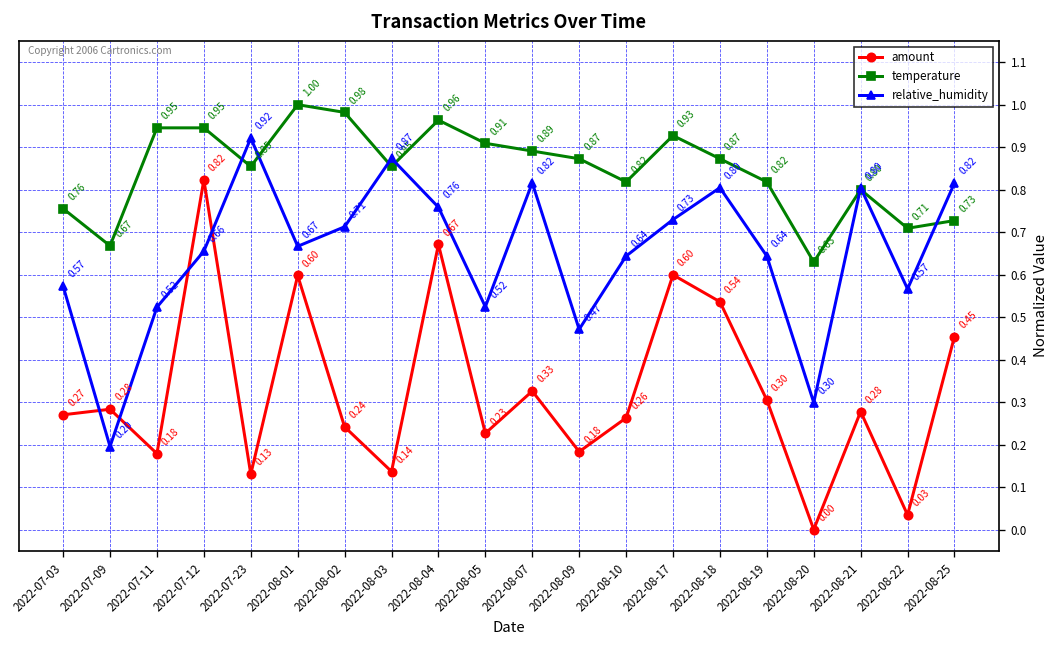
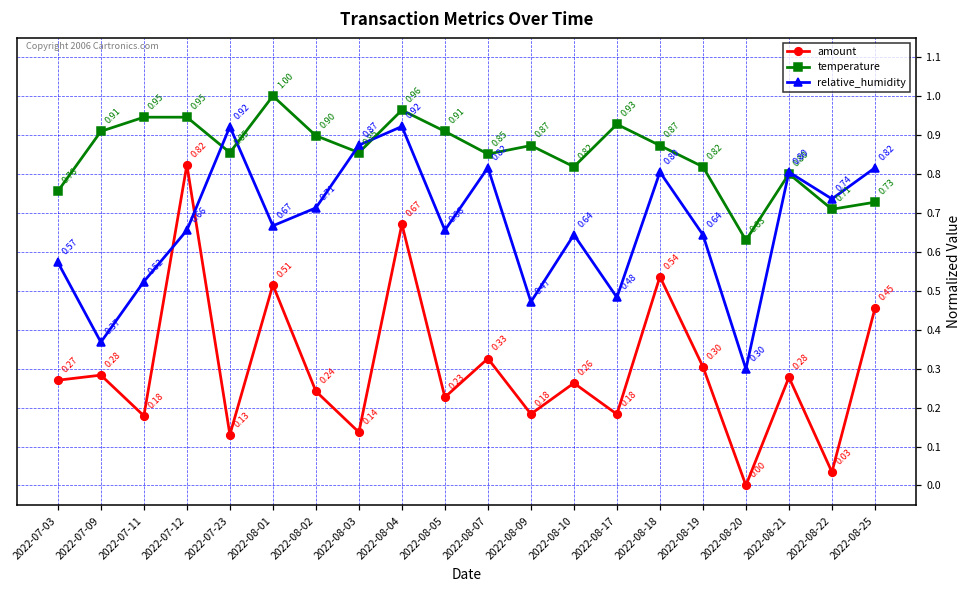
temperature, 2022-07-09: 0.67 -> 0.91
relative_humidity, 2022-07-09: 0.20 -> 0.37
amount, 2022-08-01: 0.60 -> 0.51
temperature, 2022-08-02: 0.98 -> 0.90
relative_humidity, 2022-08-04: 0.76 -> 0.92
relative_humidity, 2022-08-05: 0.52 -> 0.66
temperature, 2022-08-07: 0.89 -> 0.85
amount, 2022-08-17: 0.60 -> 0.18
relative_humidity, 2022-08-17: 0.73 -> 0.48
relative_humidity, 2022-08-22: 0.57 -> 0.74
